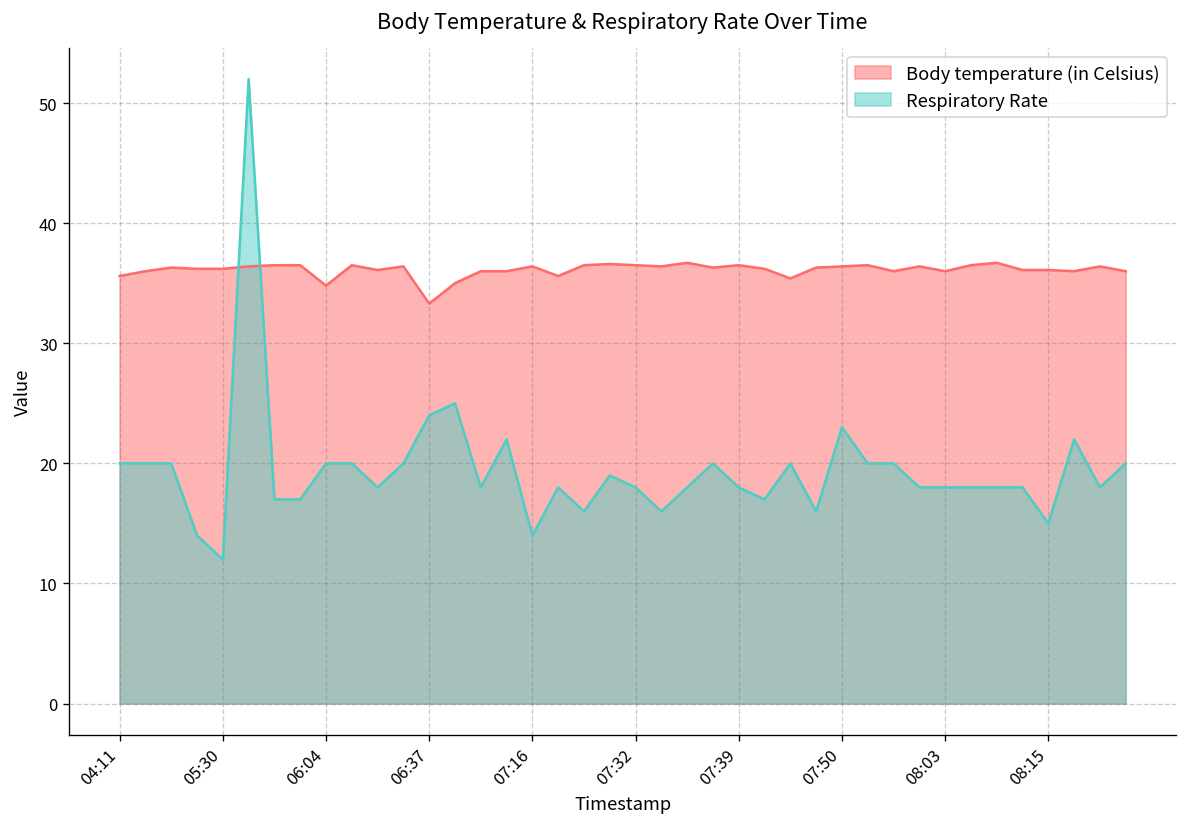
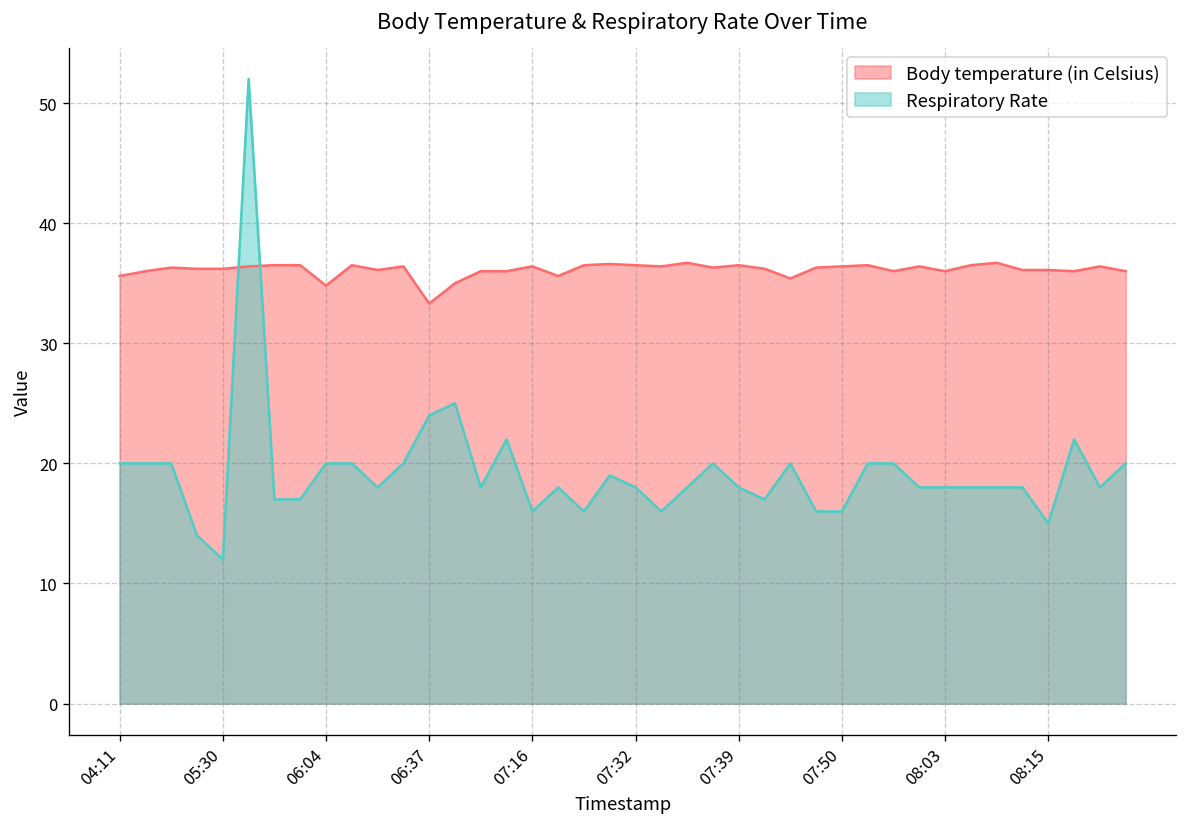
Respiratory Rate, 07:16: 14 -> 16
Respiratory Rate, 07:50: 23 -> 16
